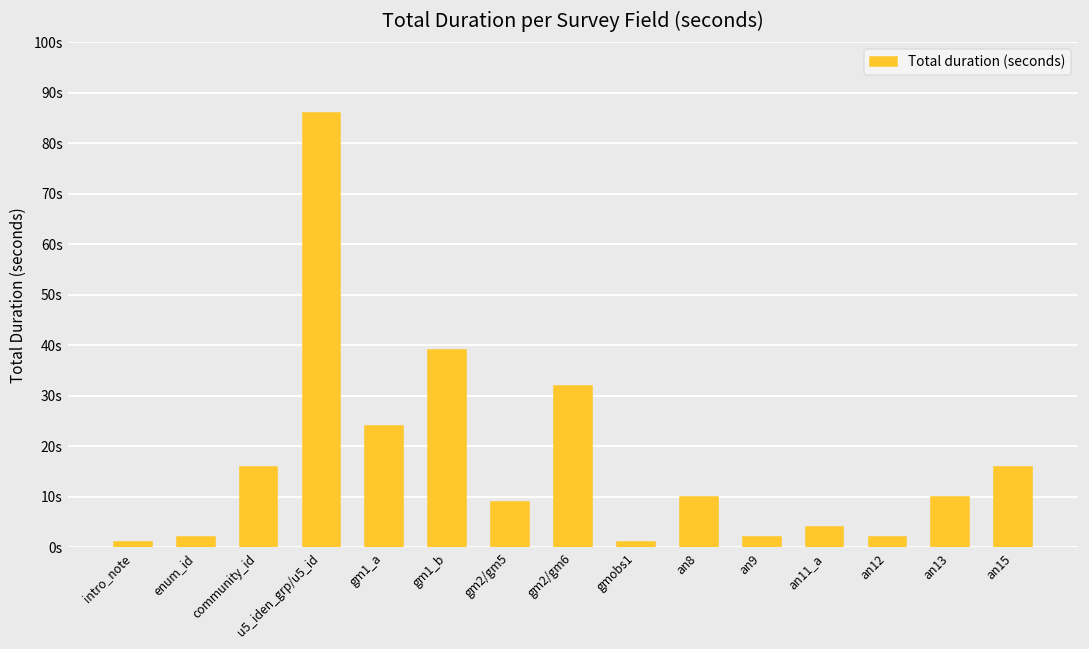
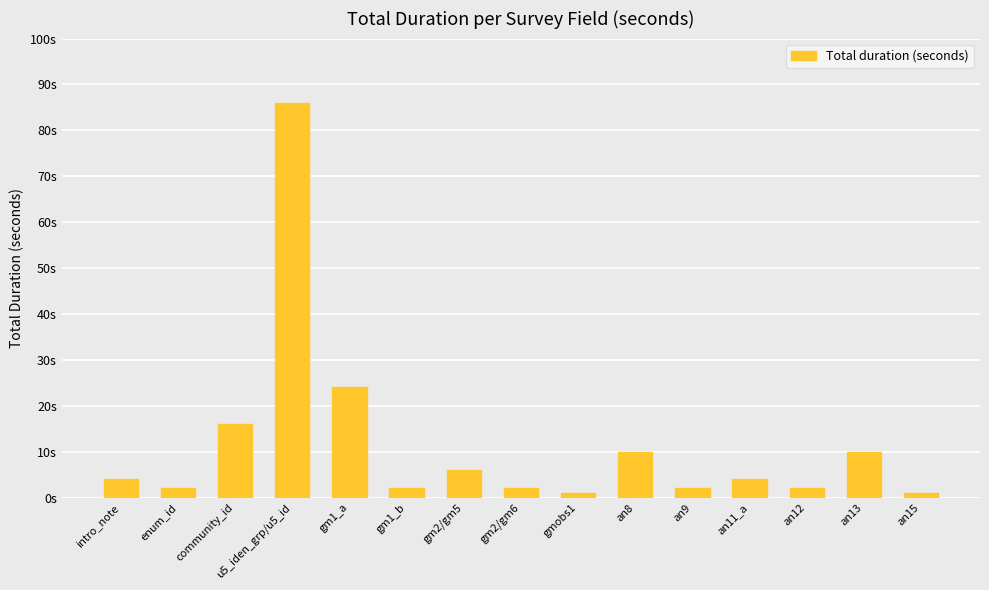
intro_note: 1s -> 4s
gm1_b: 39s -> 2s
gm2/gm5: 9s -> 6s
gm2/gm6: 32s -> 2s
an15: 16s -> 1s
